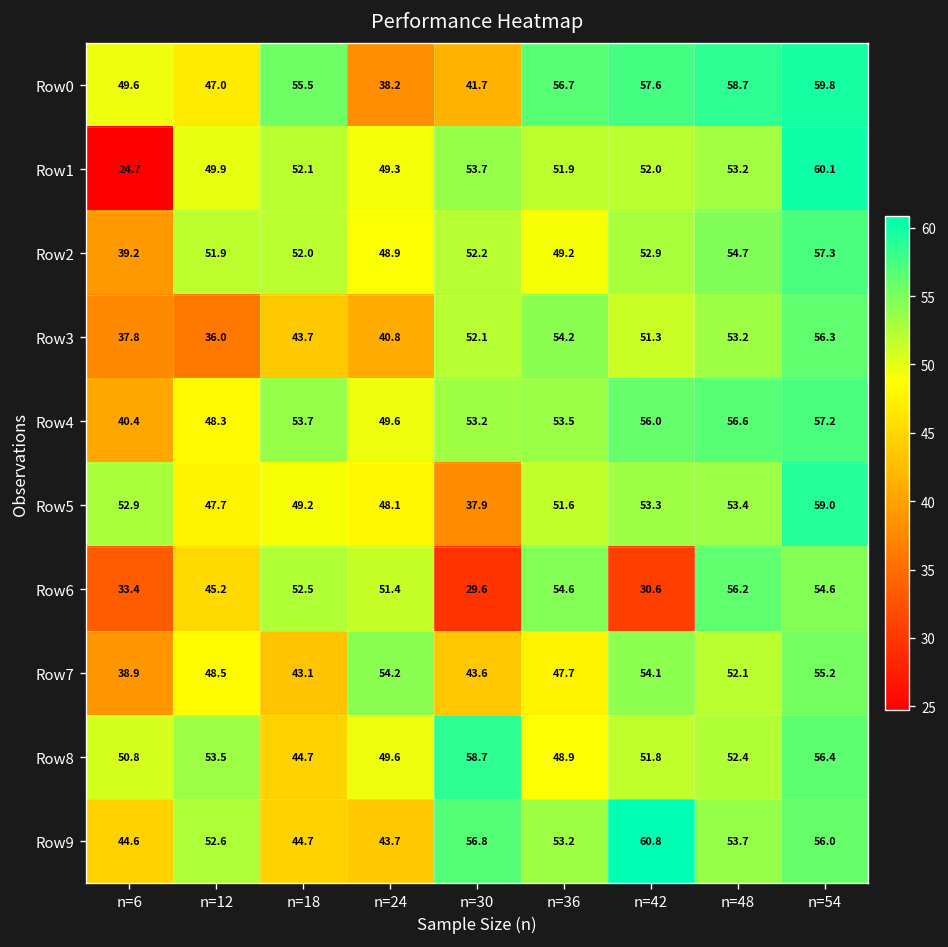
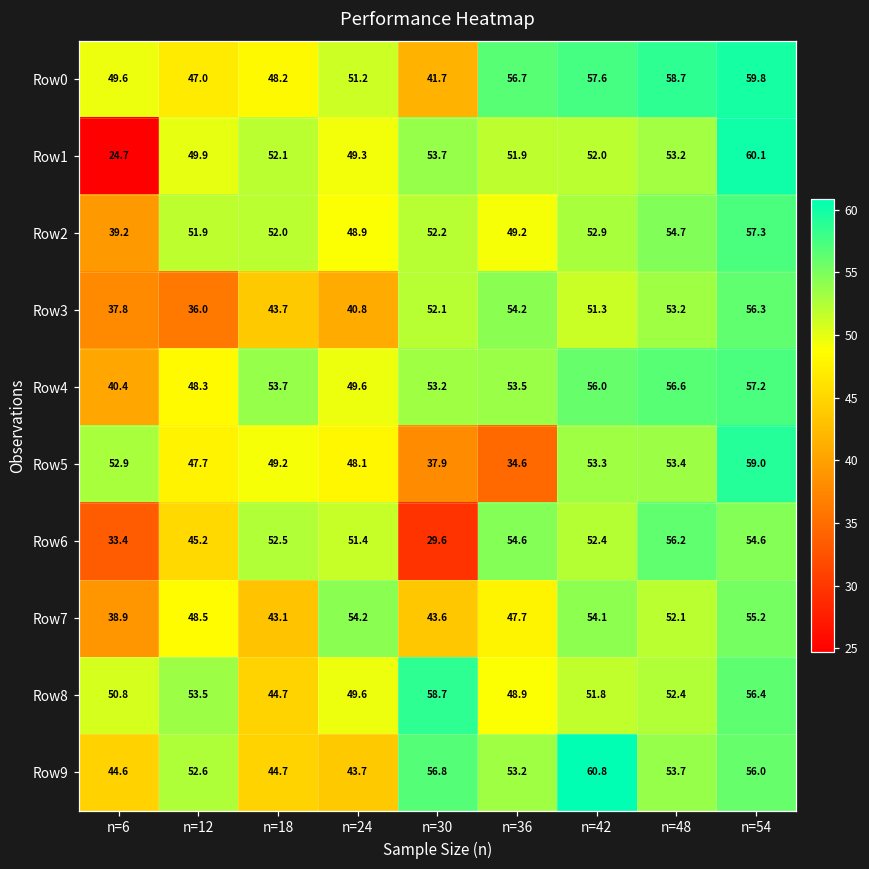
Row0, n=18: 55.5 -> 48.2
Row0, n=24: 38.2 -> 51.2
Row5, n=36: 51.6 -> 34.6
Row6, n=42: 30.6 -> 52.4
